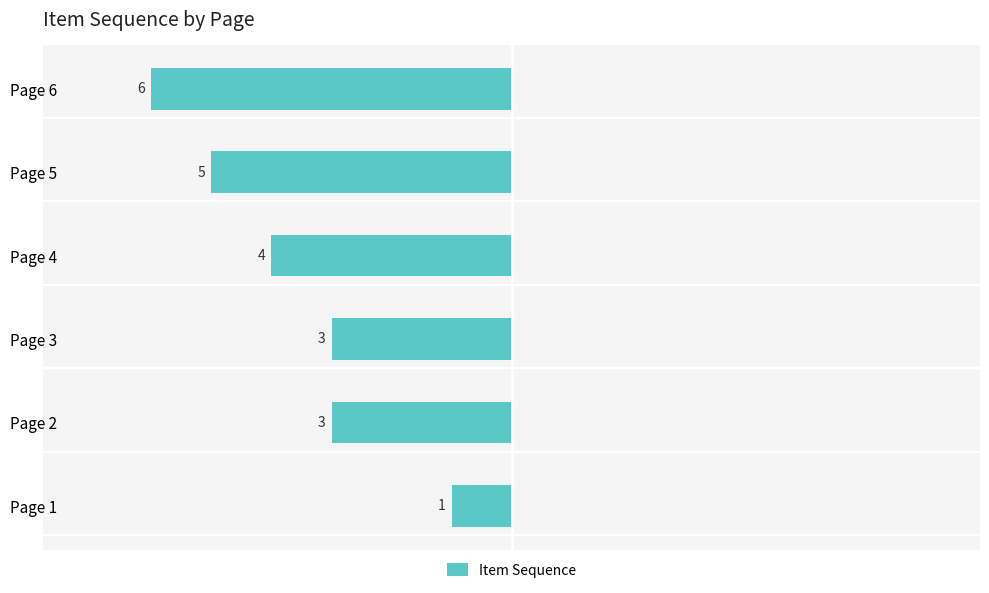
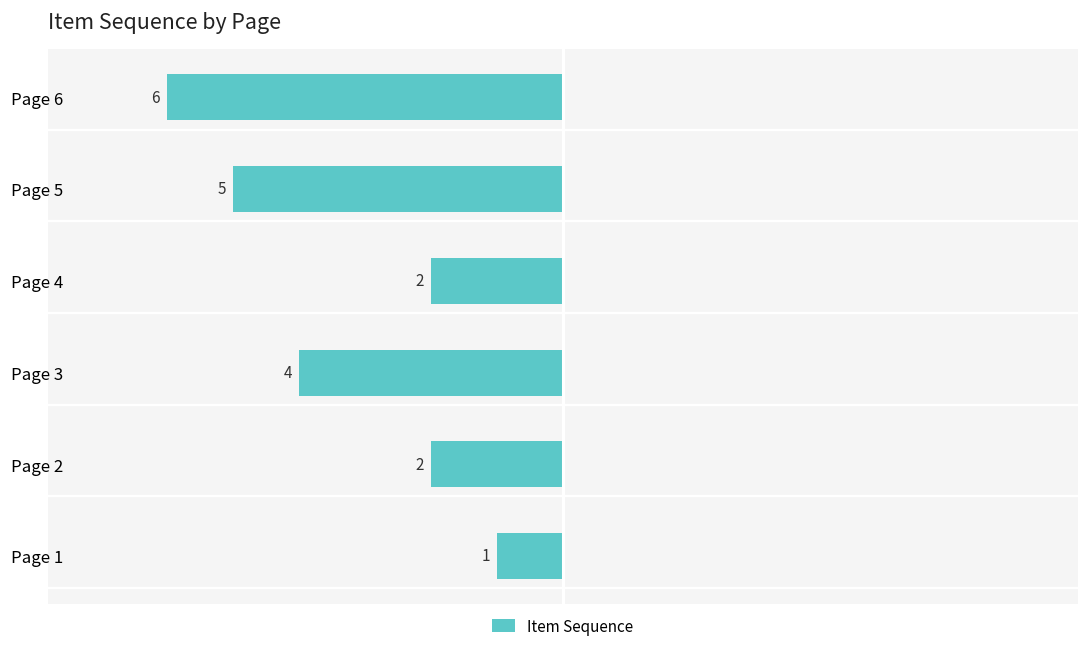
Page 4: 4 -> 2
Page 3: 3 -> 4
Page 2: 3 -> 2
